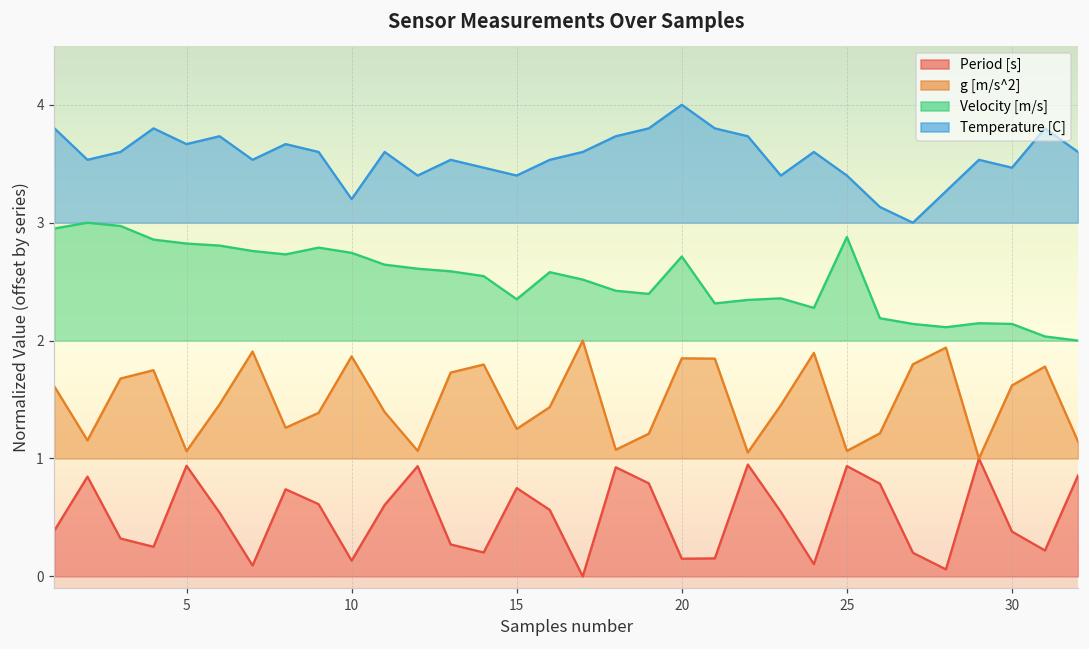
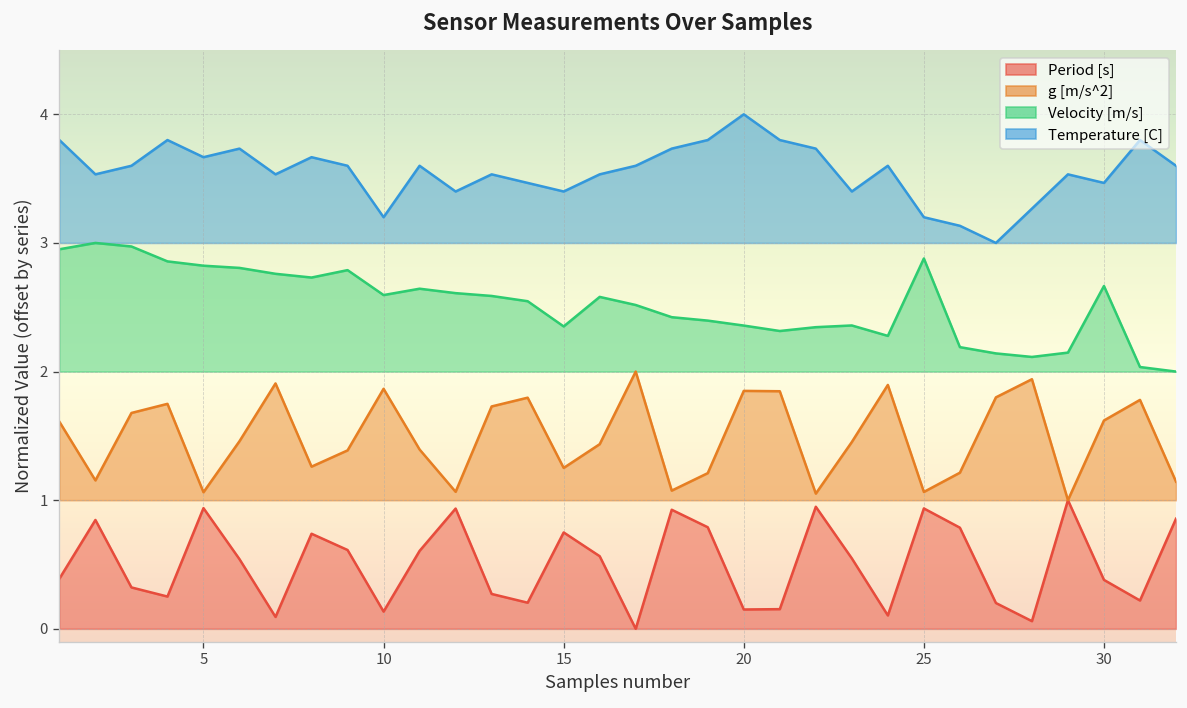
Velocity [m/s], 10: 2.74 -> 2.59
Velocity [m/s], 20: 2.71 -> 2.36
Temperature [C], 25: 3.40 -> 3.20
Velocity [m/s], 30: 2.14 -> 2.67
